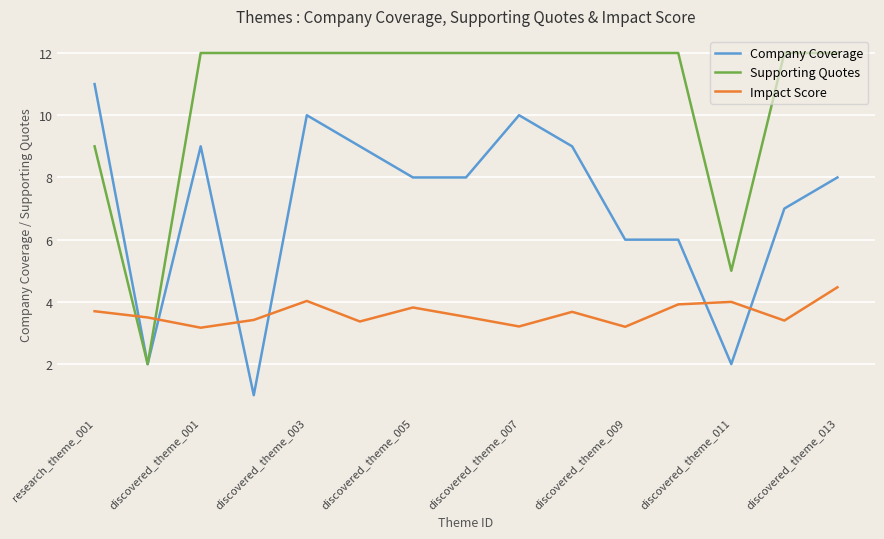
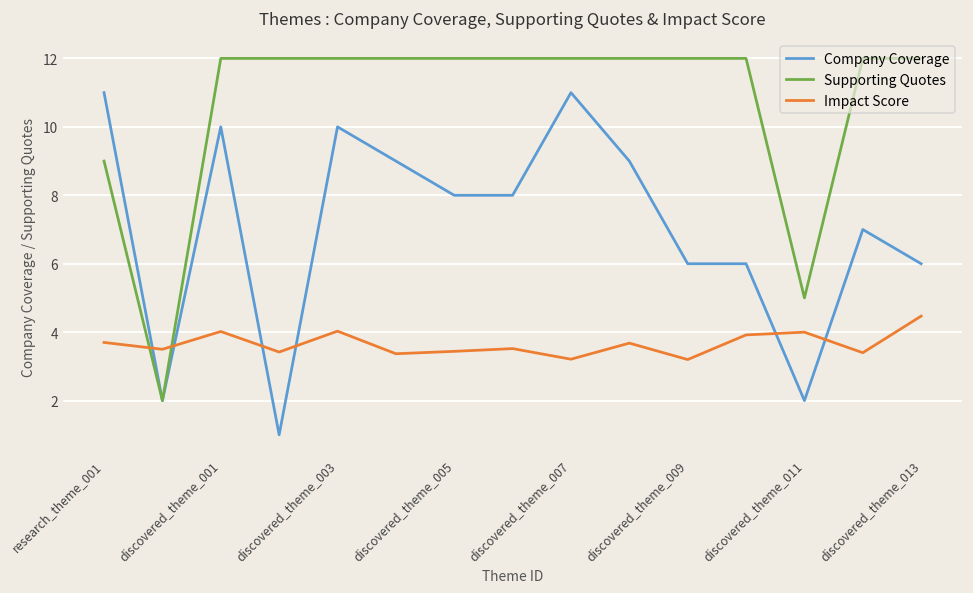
Company Coverage, discovered_theme_001: 9 -> 10
Impact Score, discovered_theme_001: 3.2 -> 4.0
Impact Score, discovered_theme_005: 3.8 -> 3.4
Company Coverage, discovered_theme_007: 10 -> 11
Company Coverage, discovered_theme_013: 8 -> 6
